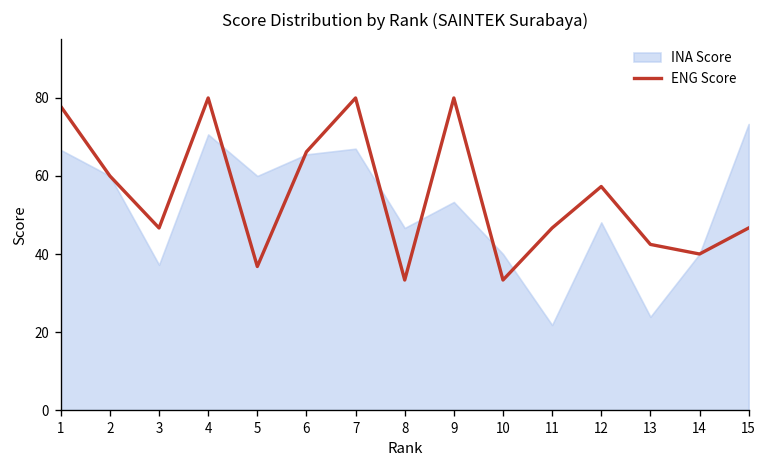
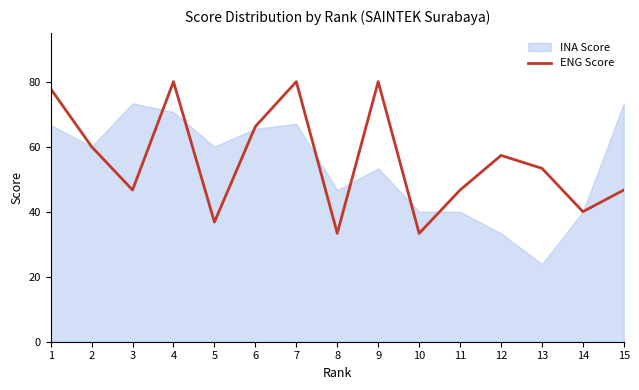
INA Score, 3: 37 -> 73
INA Score, 11: 22 -> 40
INA Score, 12: 48 -> 33
ENG Score, 13: 42 -> 53
